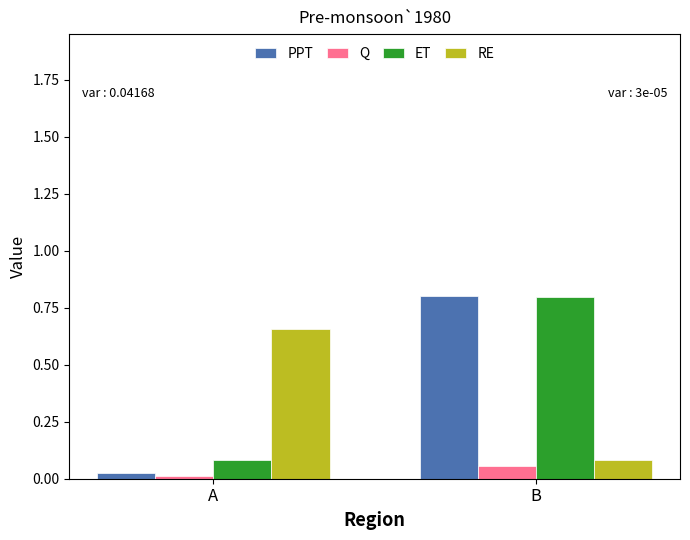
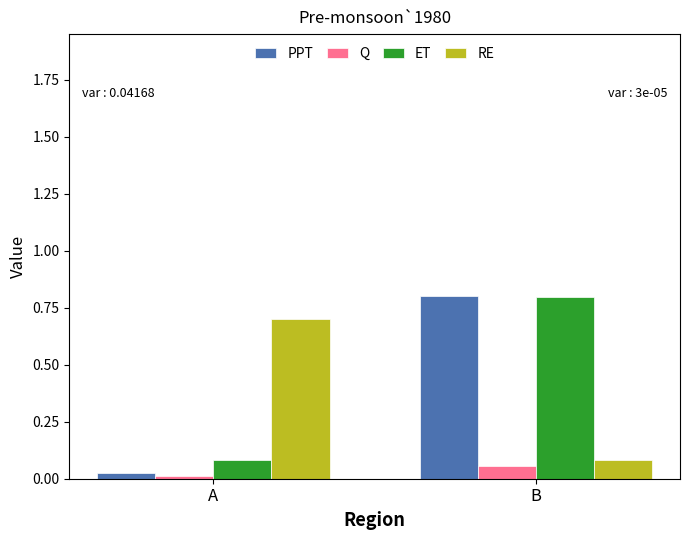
RE, A: 0.66 -> 0.70
